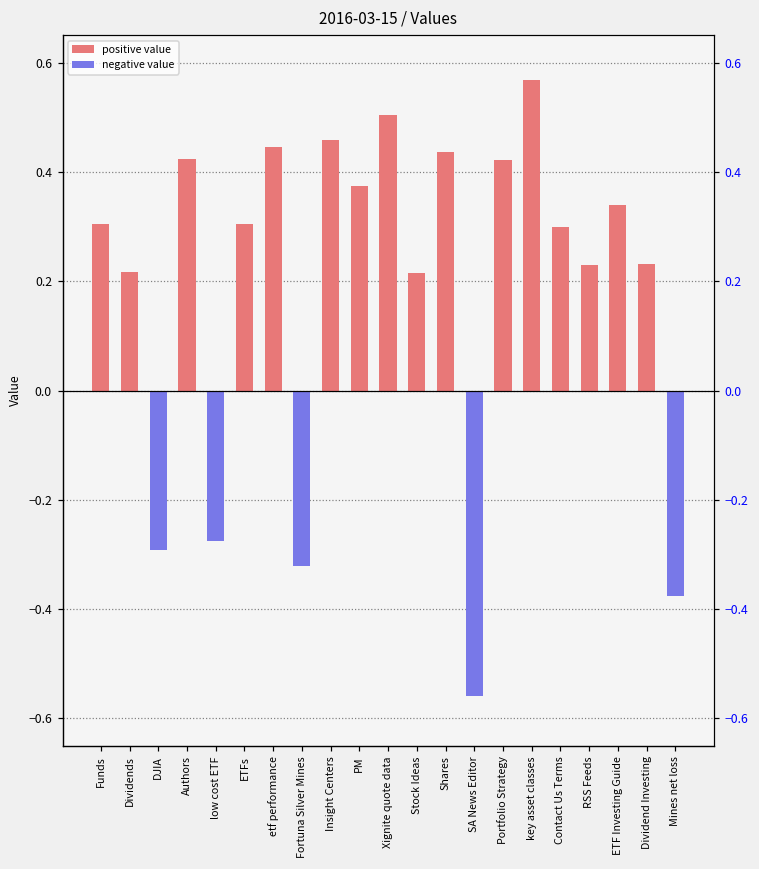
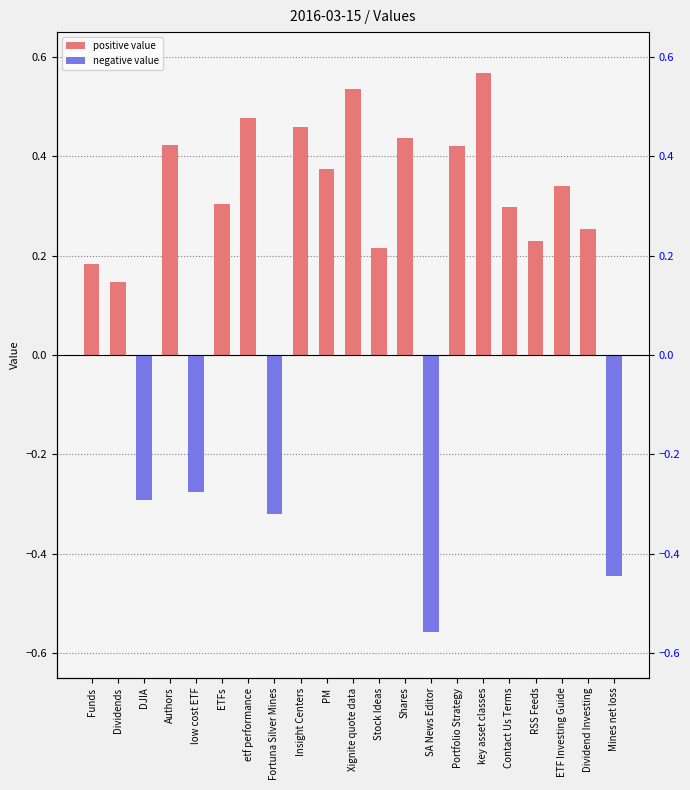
positive value, Funds: 0.30 -> 0.18
positive value, Dividends: 0.22 -> 0.15
positive value, etf performance: 0.45 -> 0.48
positive value, Xignite quote data: 0.50 -> 0.53
positive value, Dividend Investing: 0.23 -> 0.25
negative value, Mines net loss: -0.38 -> -0.45
